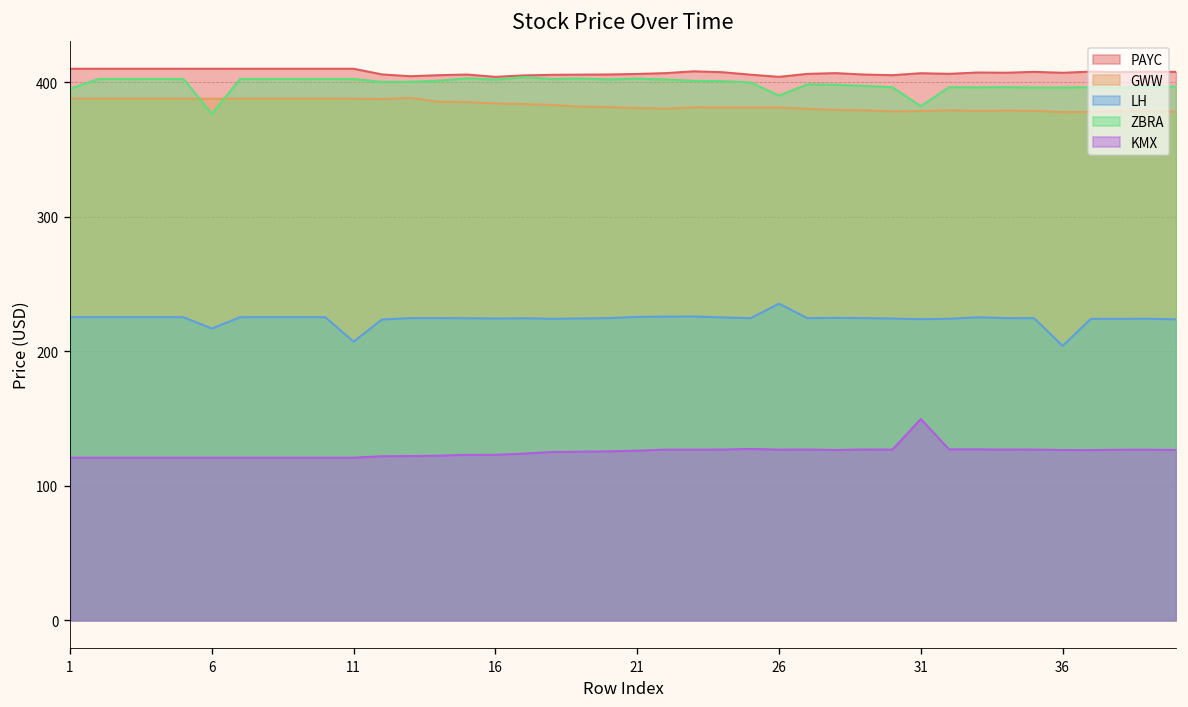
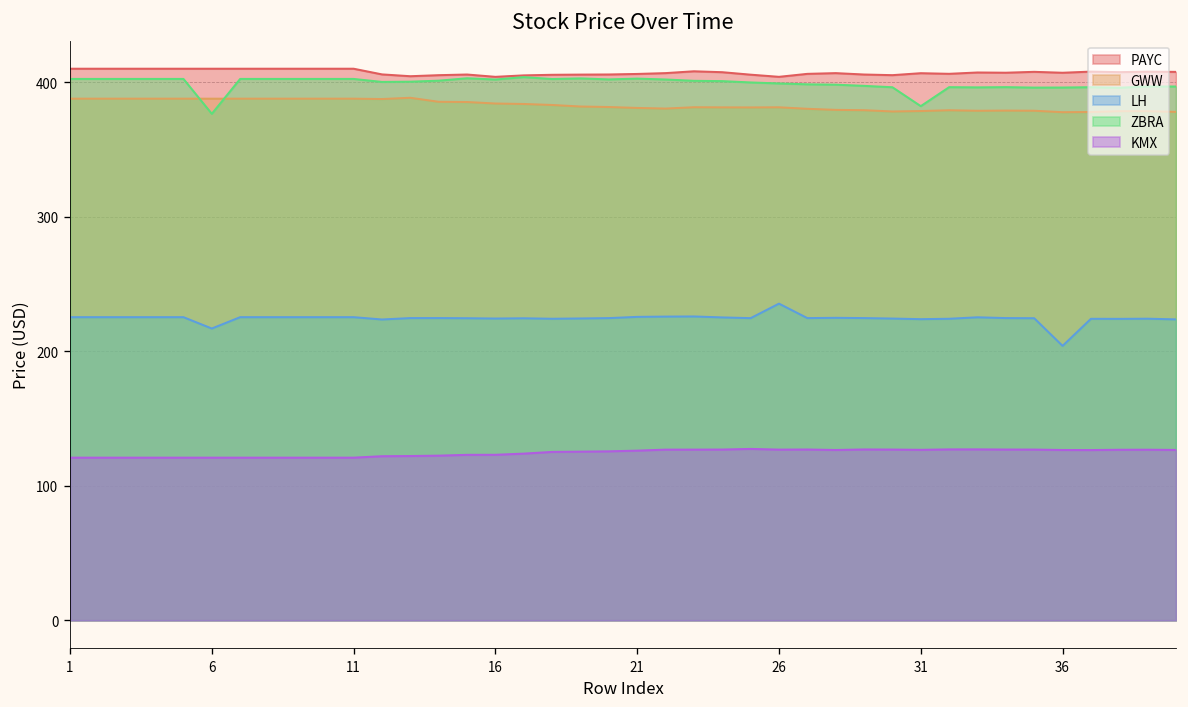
ZBRA, 1: 395 -> 403
LH, 11: 207 -> 225
ZBRA, 26: 390 -> 399
KMX, 31: 150 -> 127
